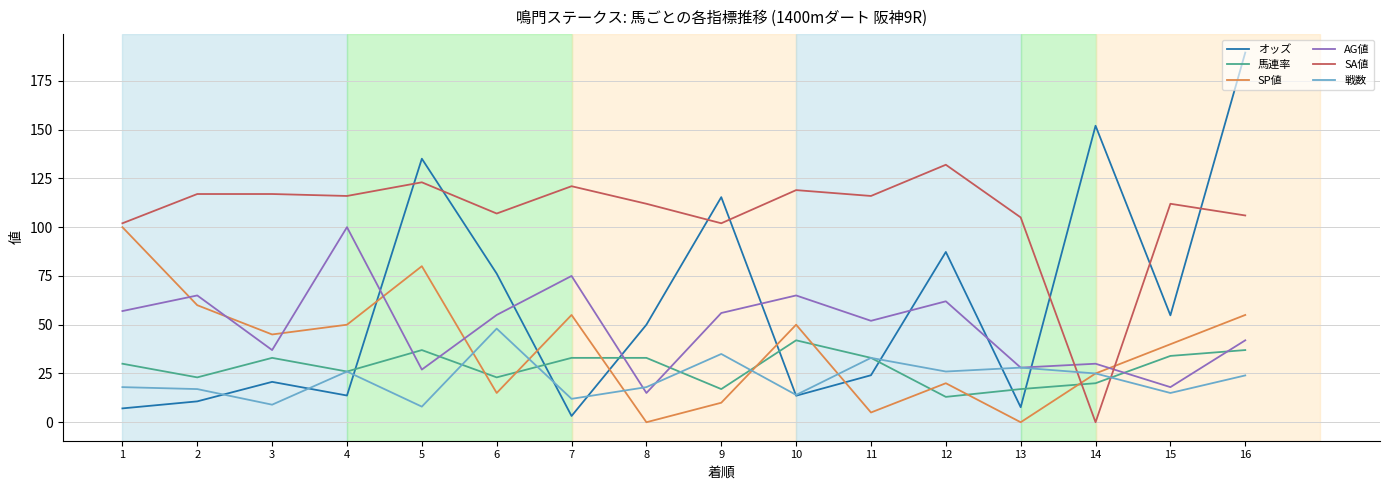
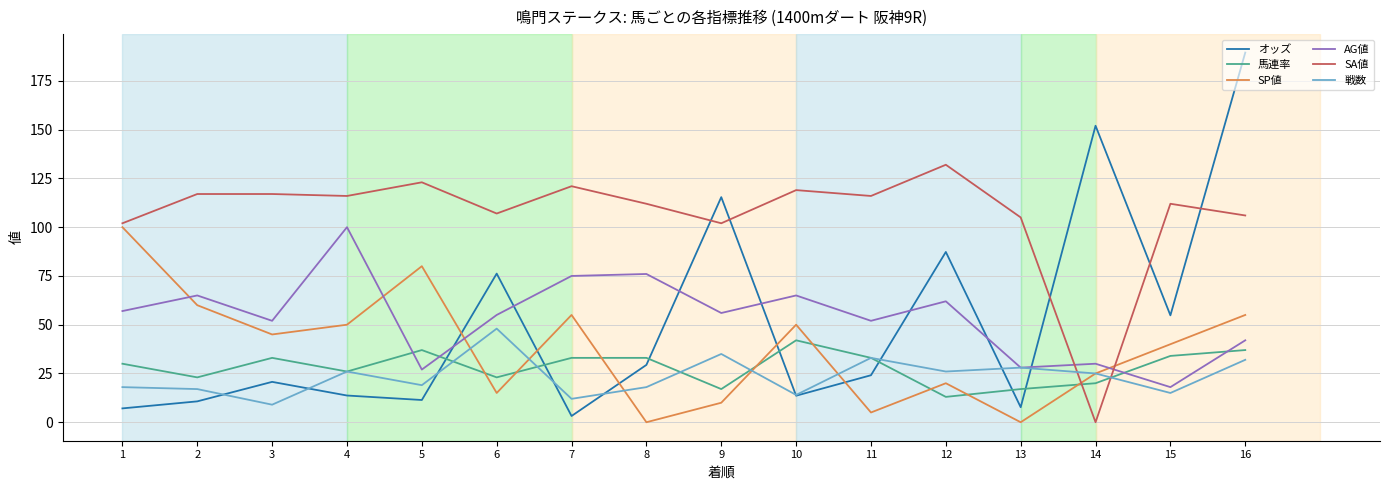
AG値, 3: 37 -> 52
オッズ, 5: 135 -> 11
戦数, 5: 8 -> 19
オッズ, 8: 50 -> 29
AG値, 8: 15 -> 76
戦数, 16: 24 -> 32
